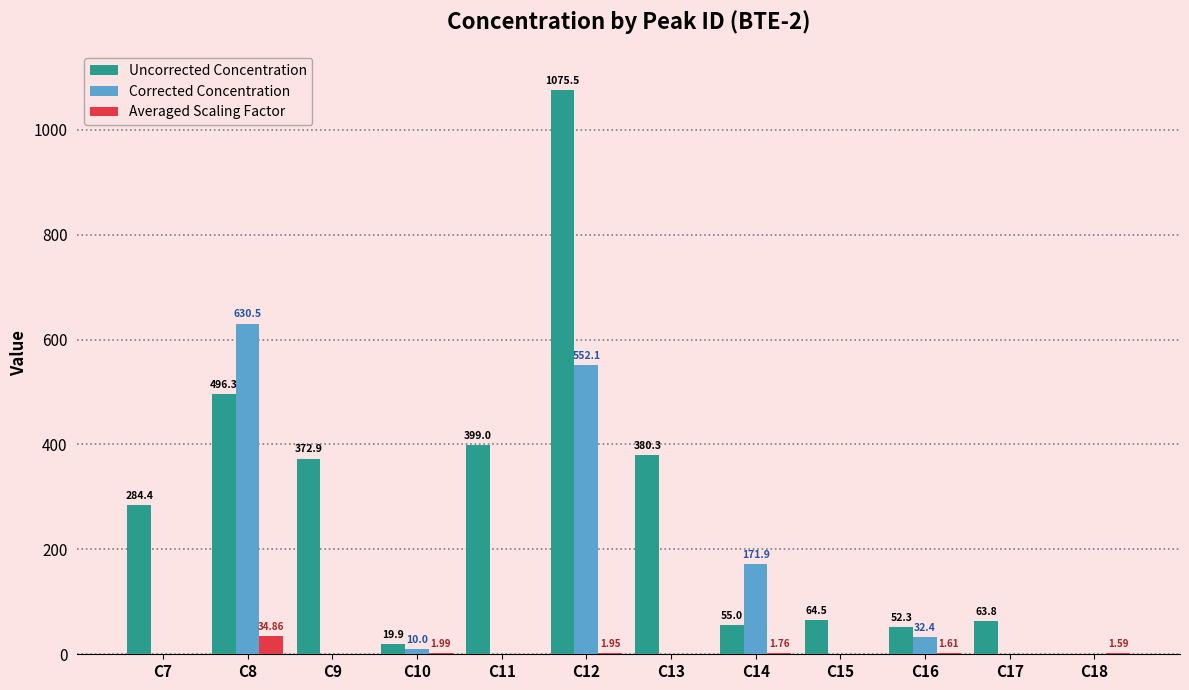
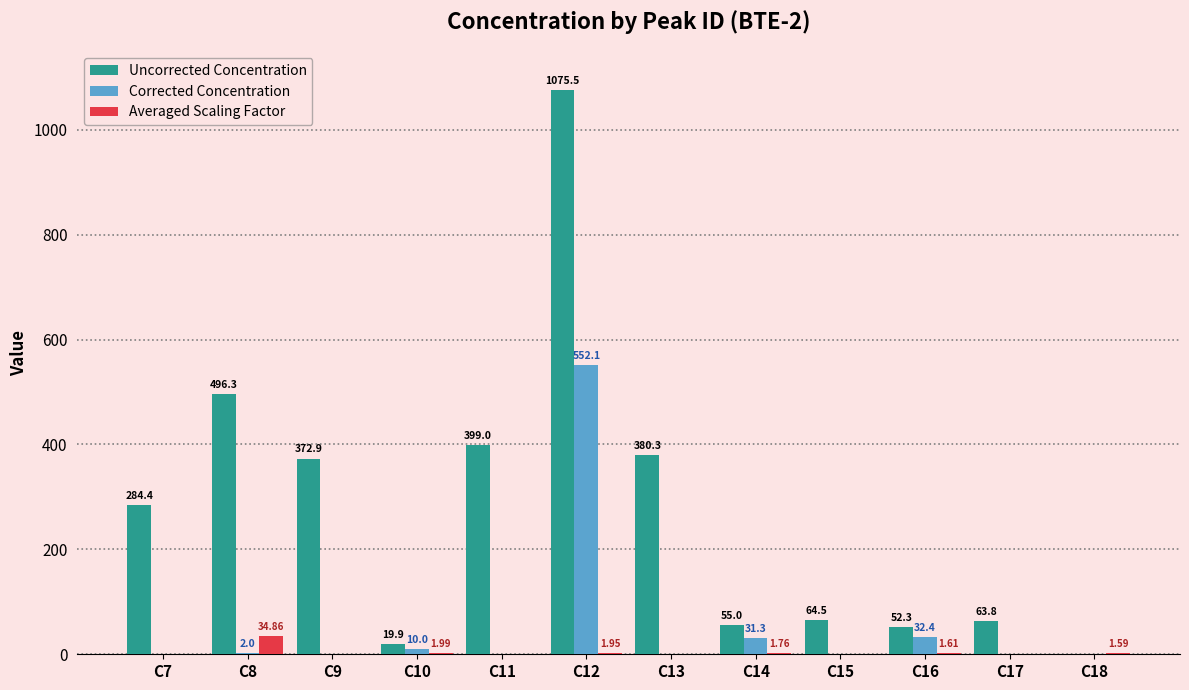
Corrected Concentration, C8: 630.5 -> 2.0
Corrected Concentration, C14: 171.9 -> 31.3
